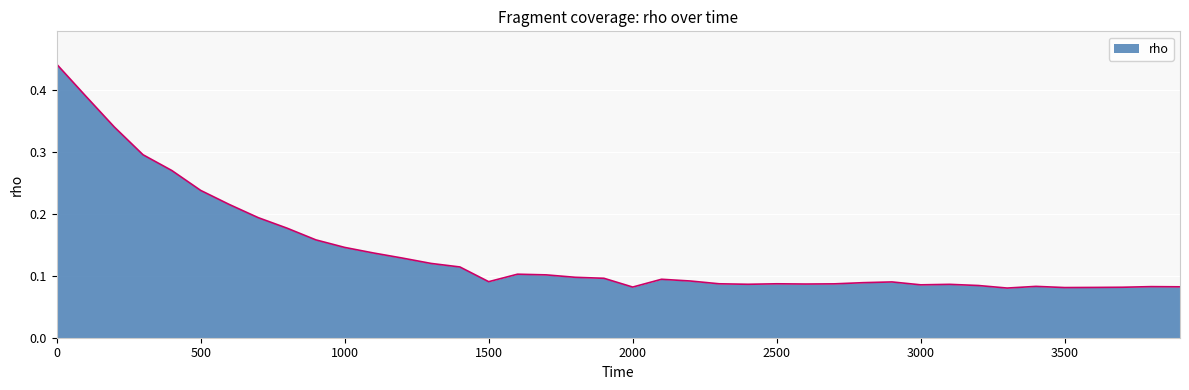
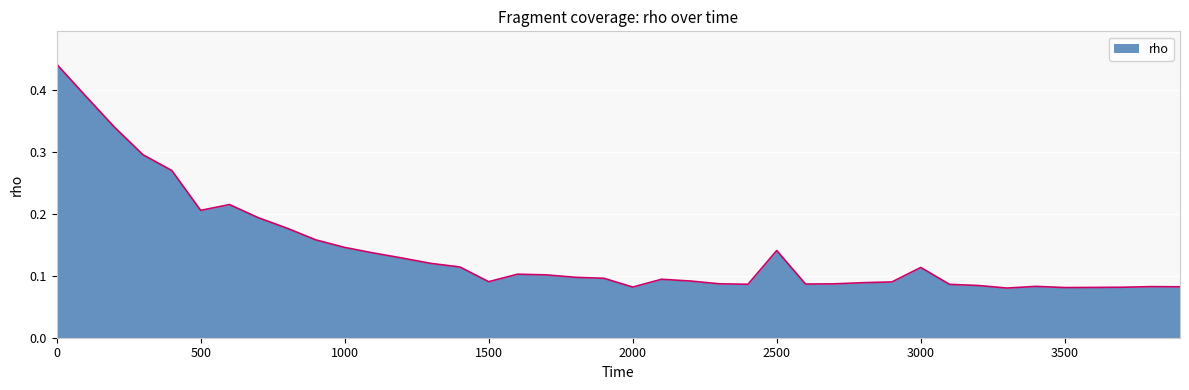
500: 0.24 -> 0.21
2500: 0.09 -> 0.14
3000: 0.09 -> 0.11
